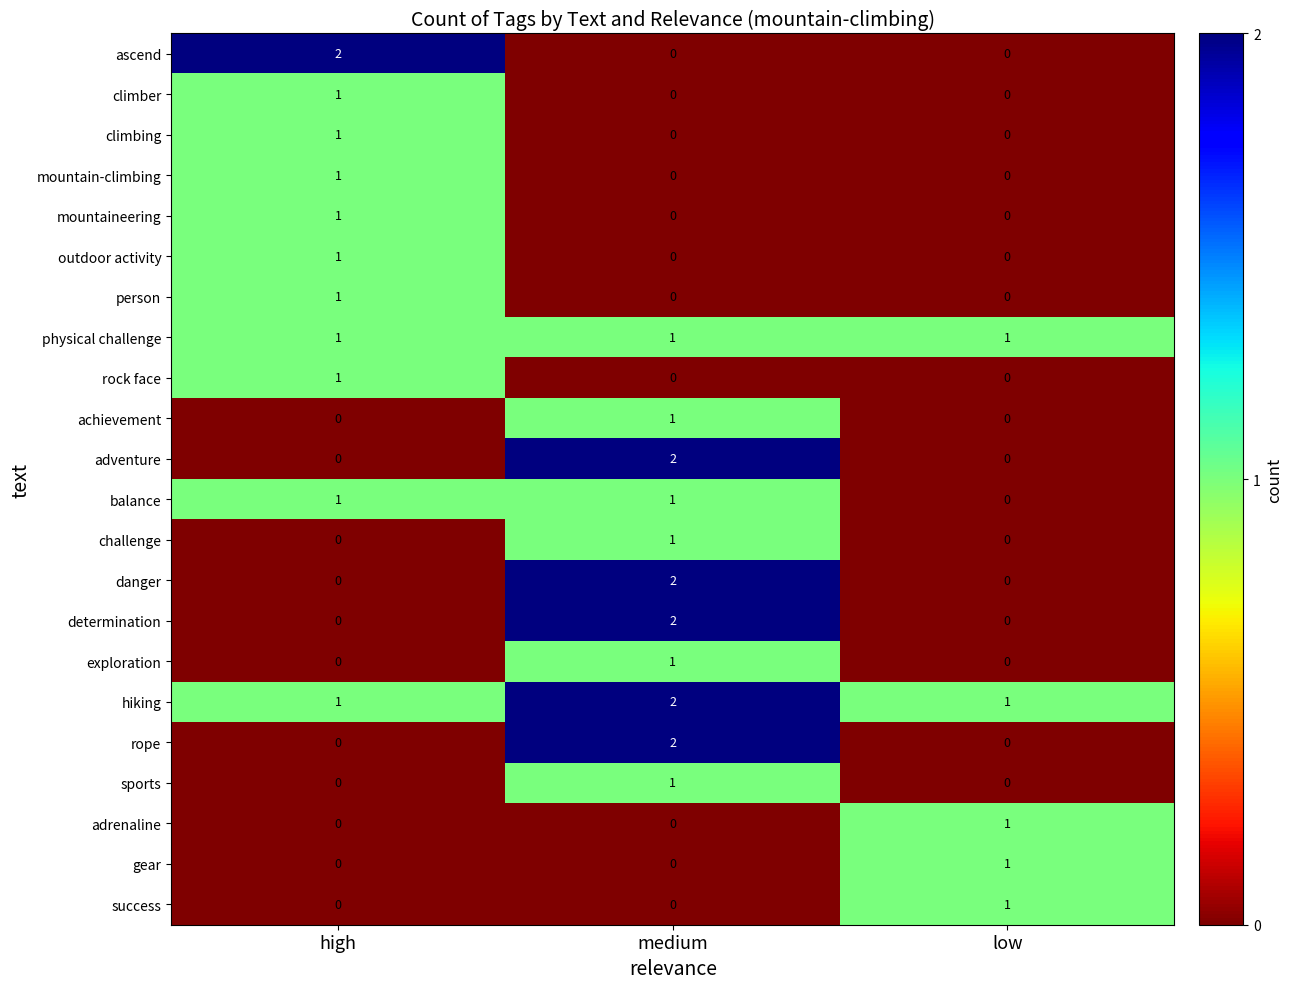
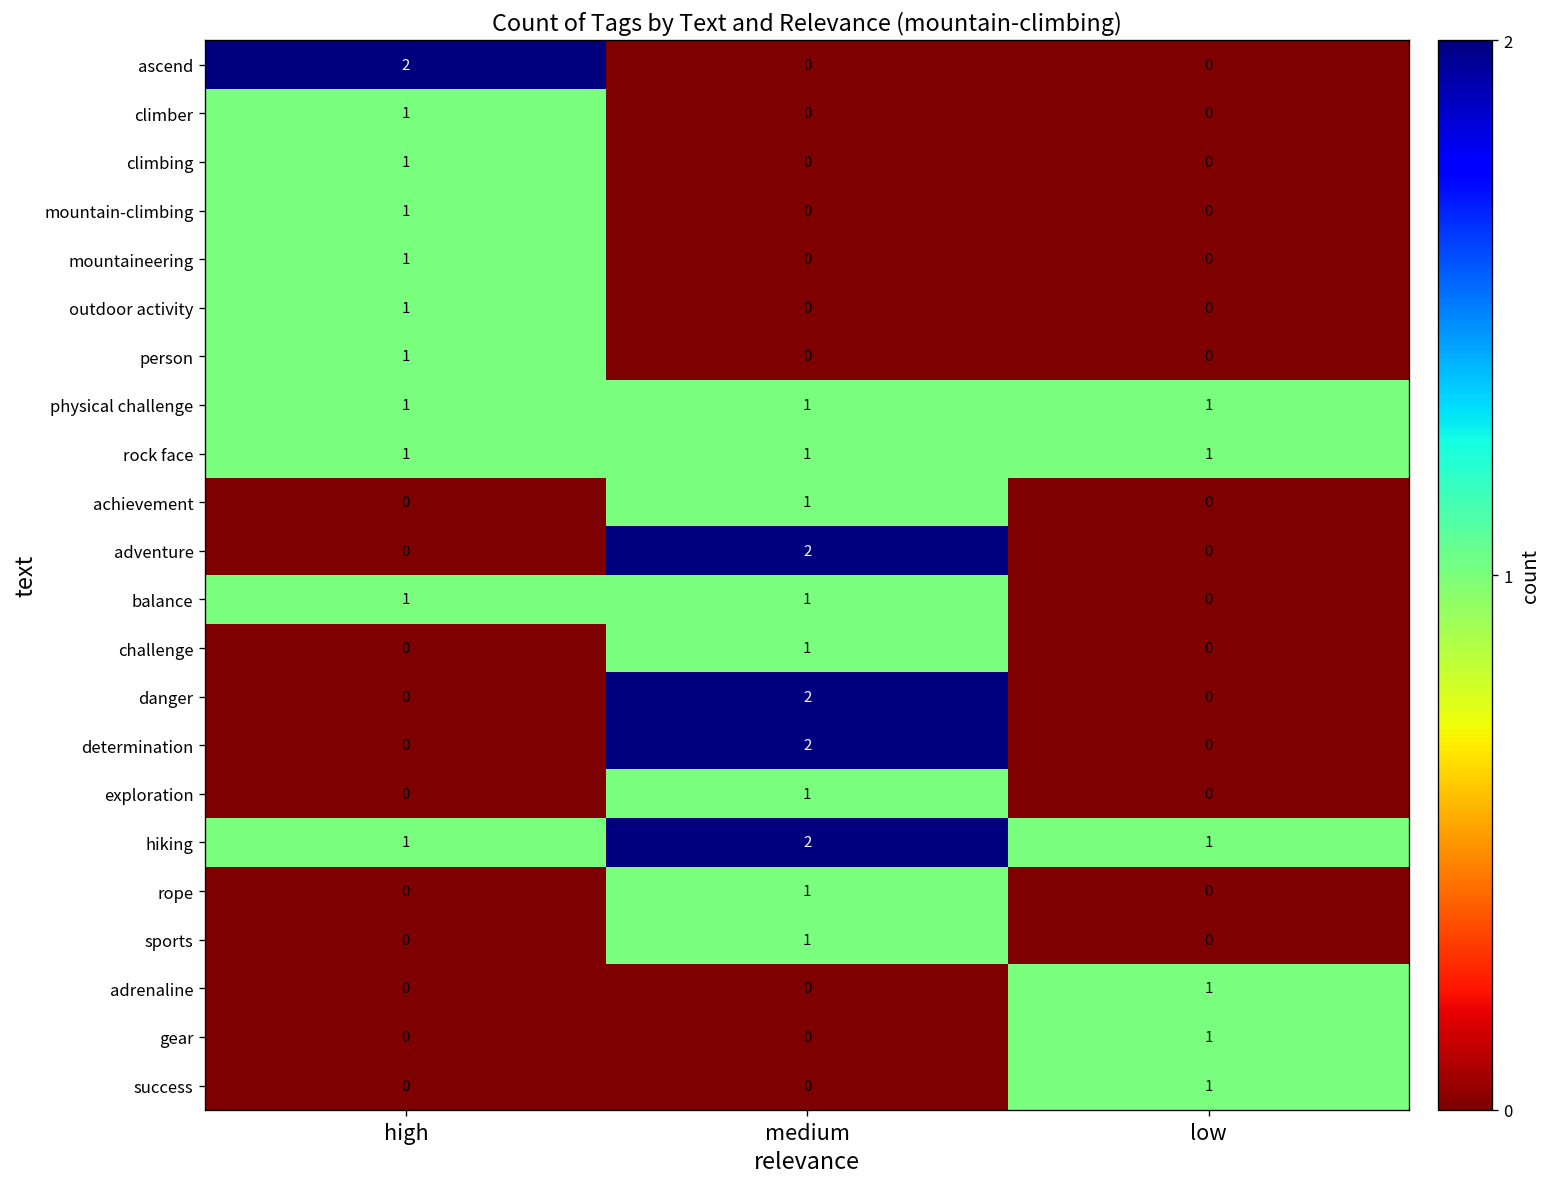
rock face, medium: 0 -> 1
rock face, low: 0 -> 1
rope, medium: 2 -> 1
